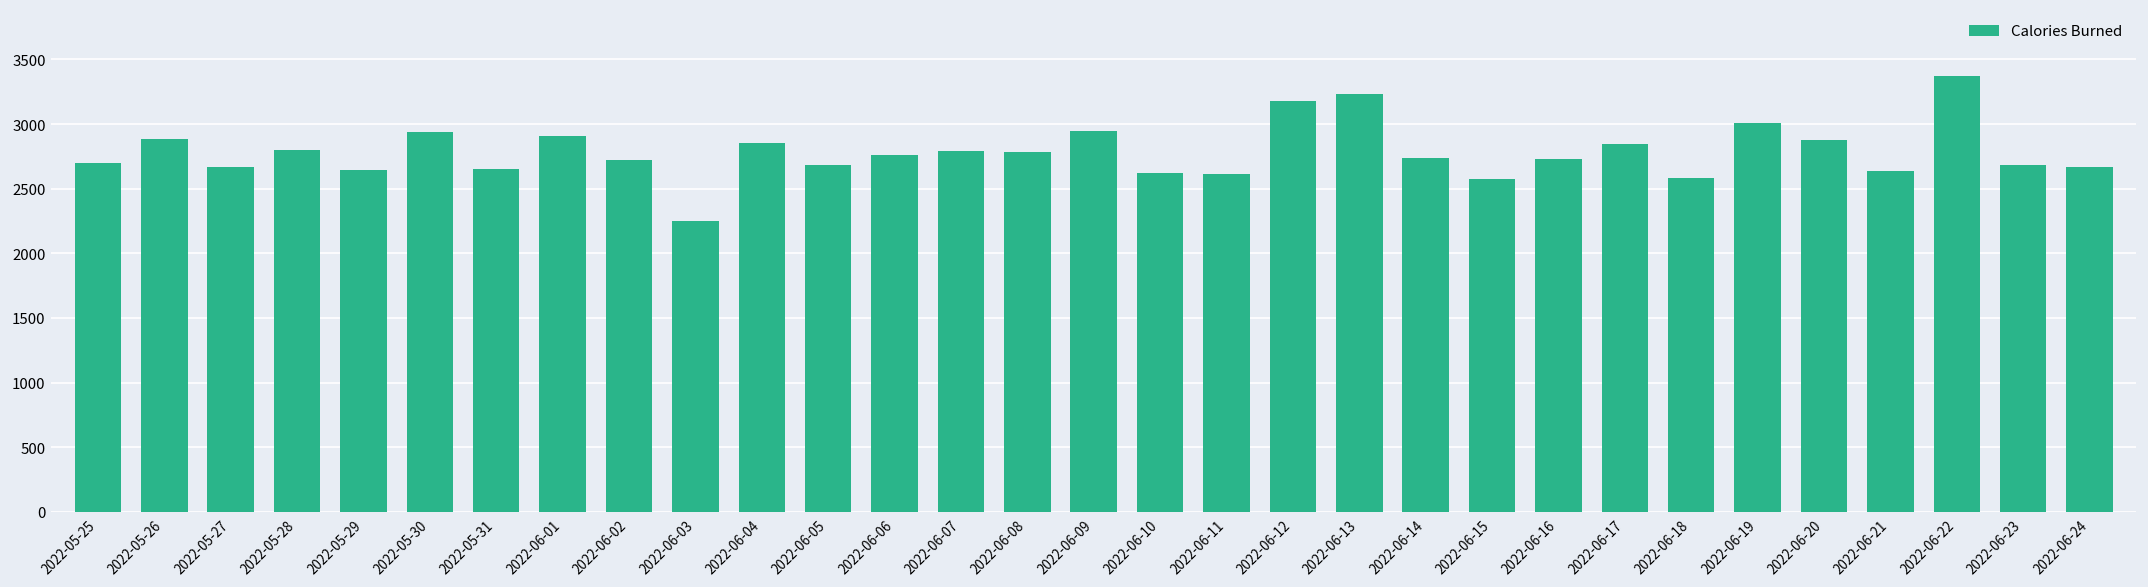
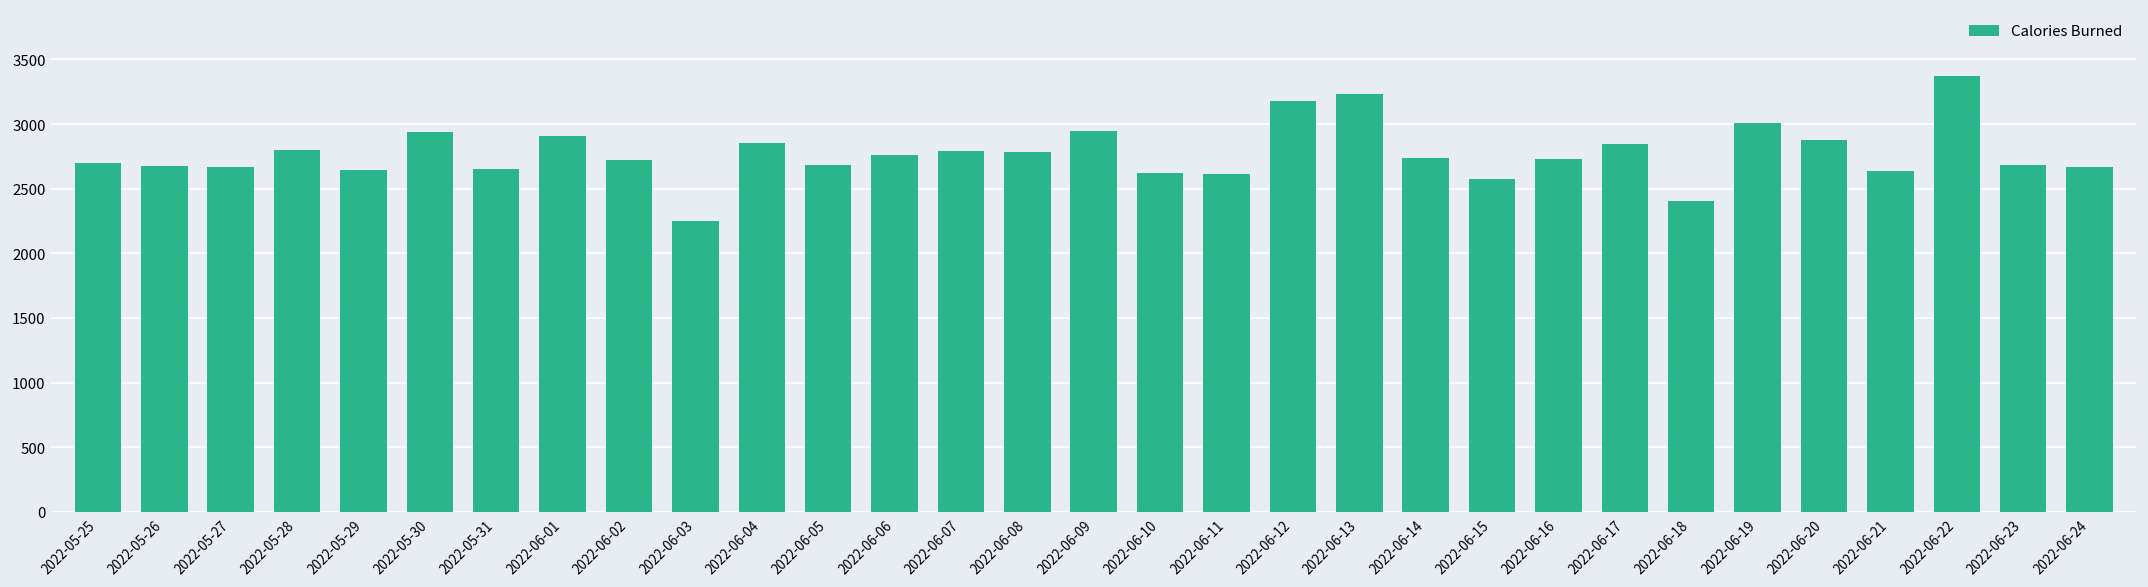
2022-05-26: 2890 -> 2670
2022-06-18: 2580 -> 2410
